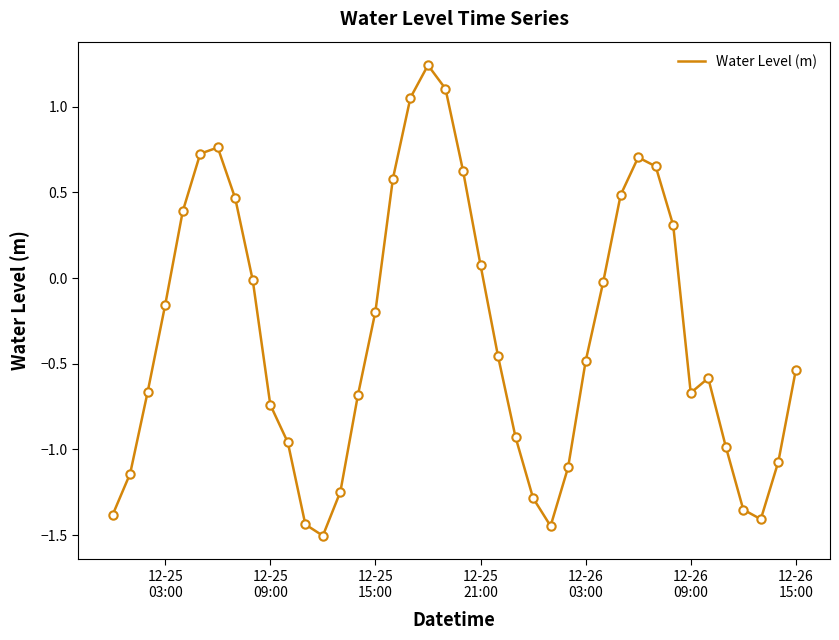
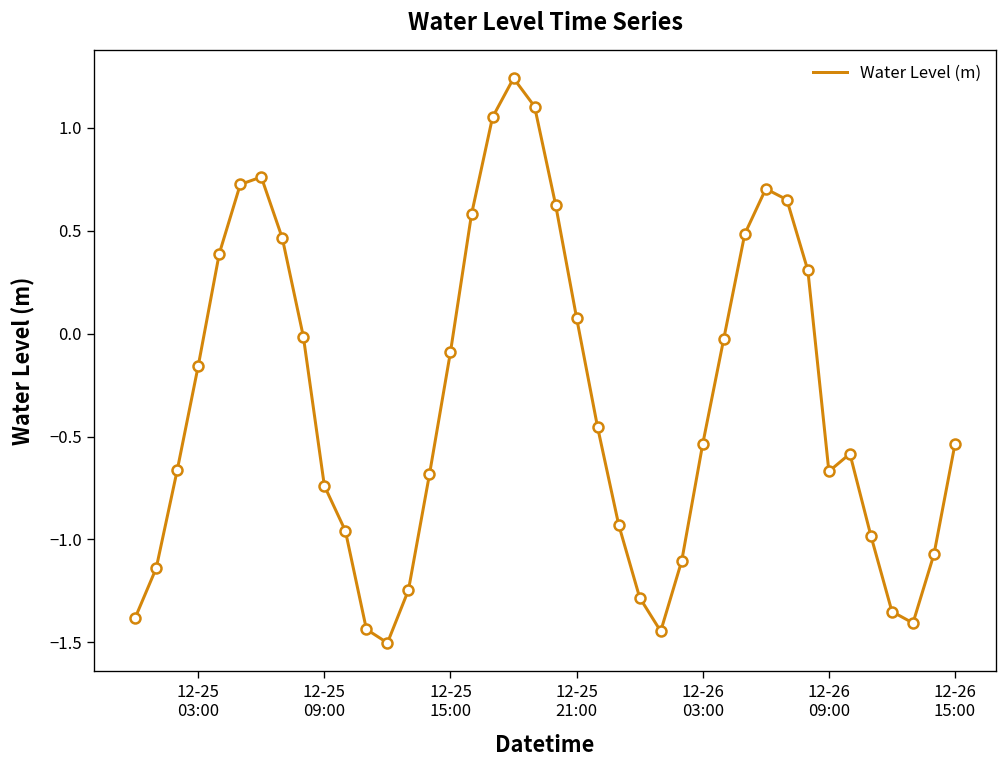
12-25 15:00: -0.20 -> -0.09
12-26 03:00: -0.49 -> -0.54
